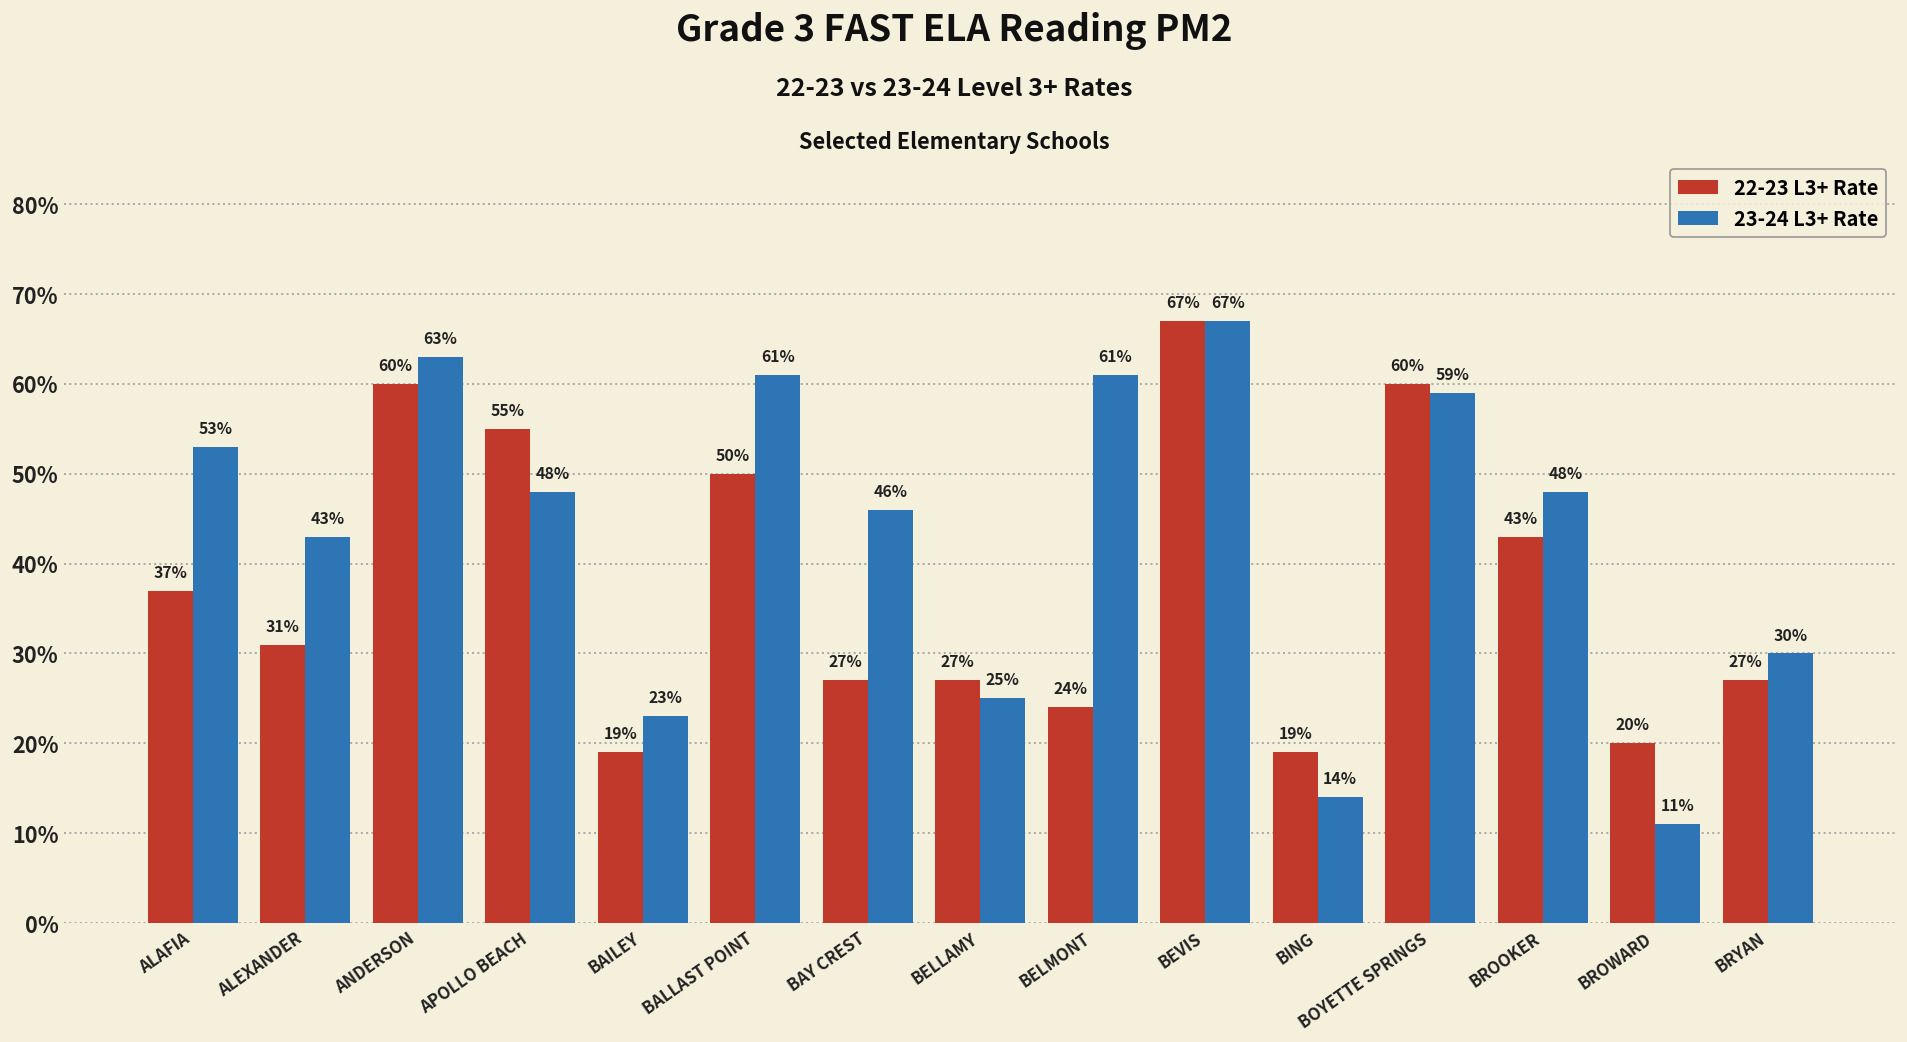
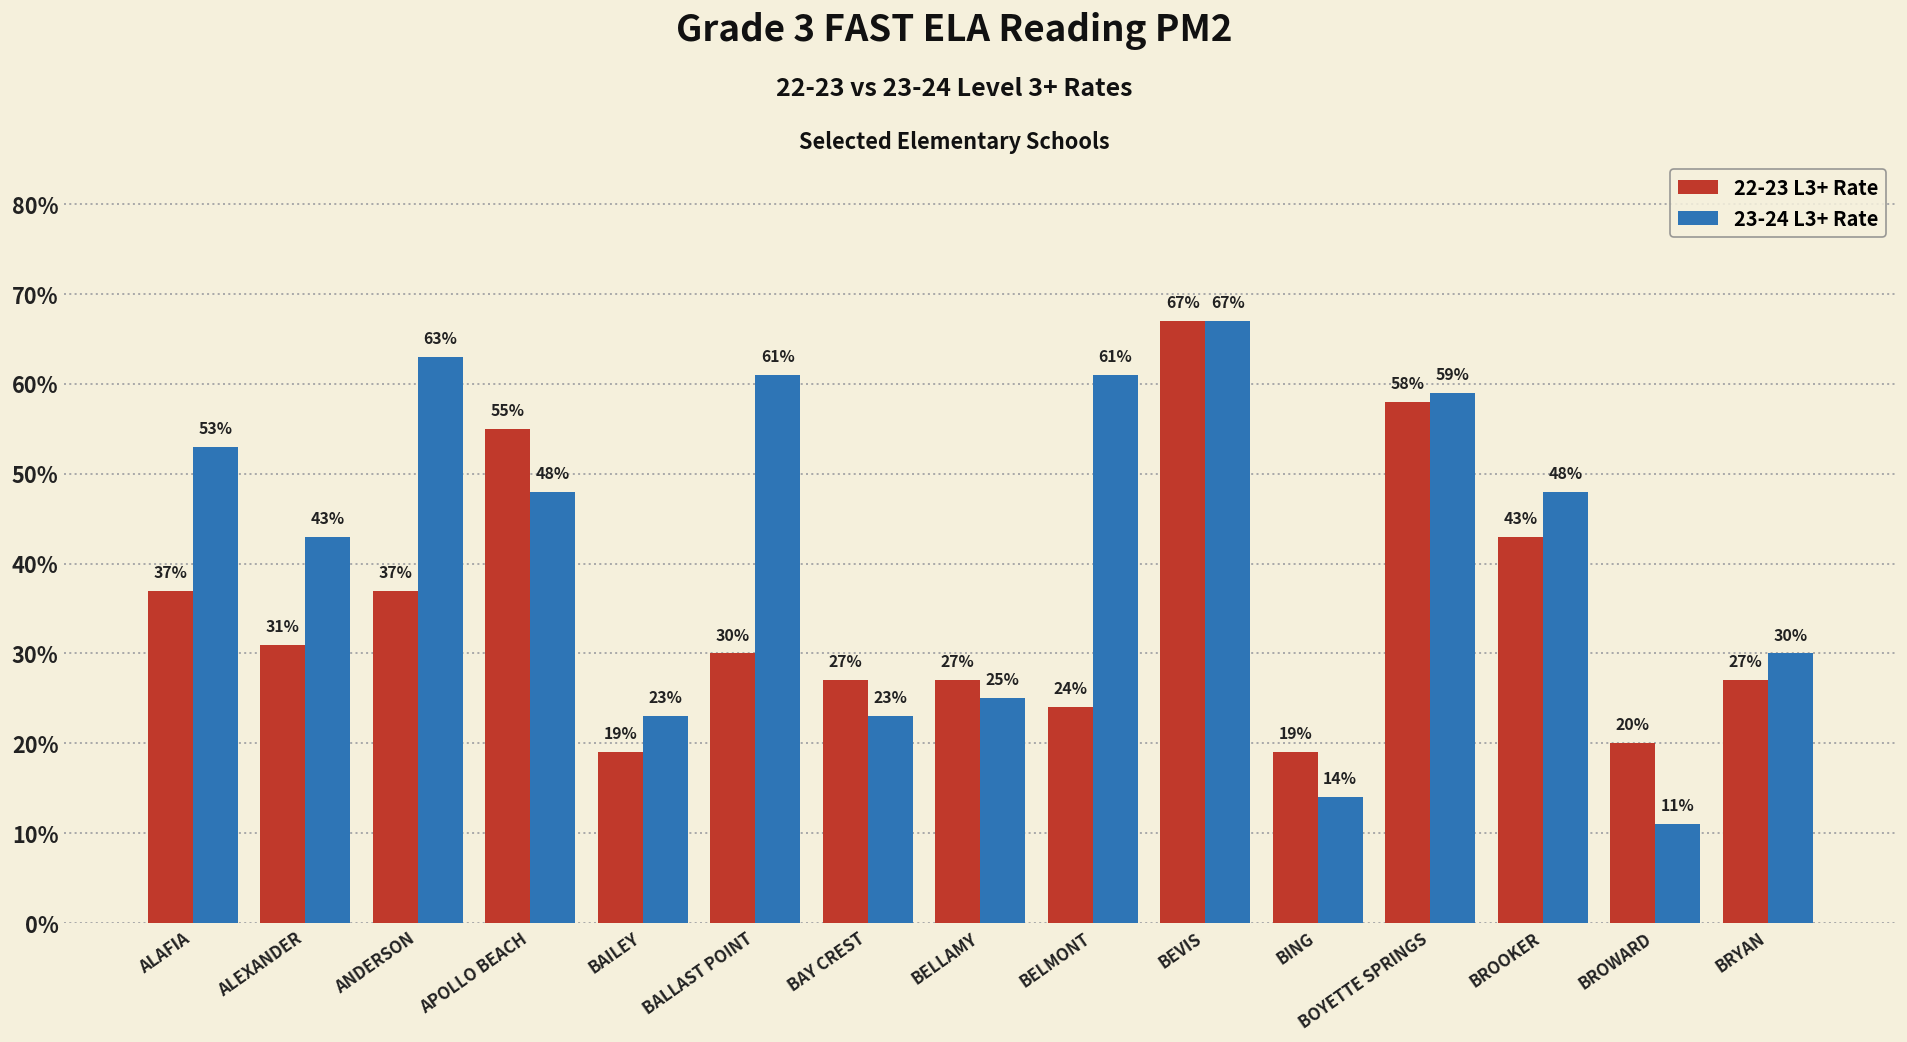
22-23 L3+ Rate, ANDERSON: 60% -> 37%
22-23 L3+ Rate, BALLAST POINT: 50% -> 30%
23-24 L3+ Rate, BAY CREST: 46% -> 23%
22-23 L3+ Rate, BOYETTE SPRINGS: 60% -> 58%
